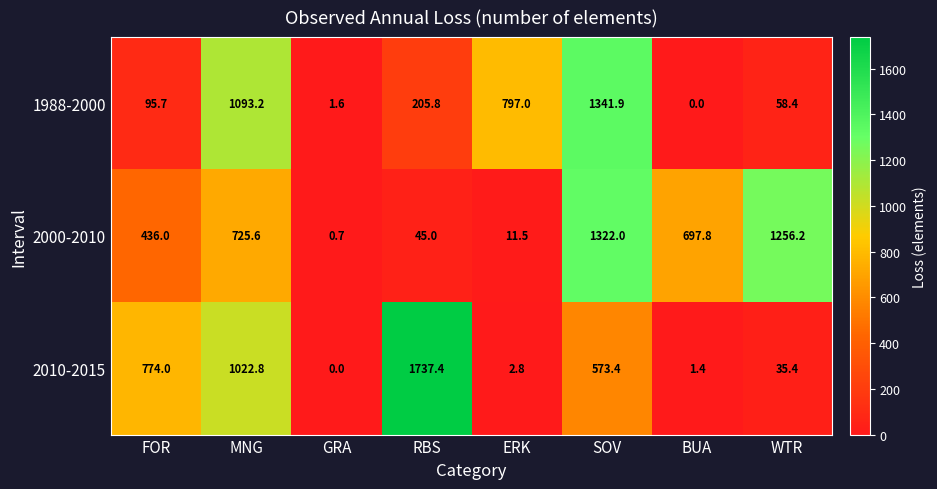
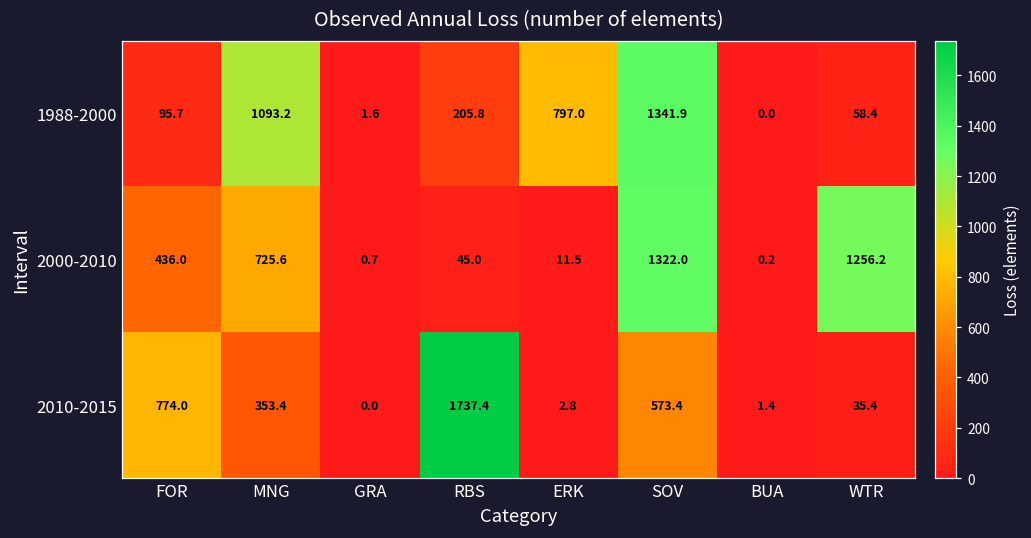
2000-2010, BUA: 697.8 -> 0.2
2010-2015, MNG: 1022.8 -> 353.4
